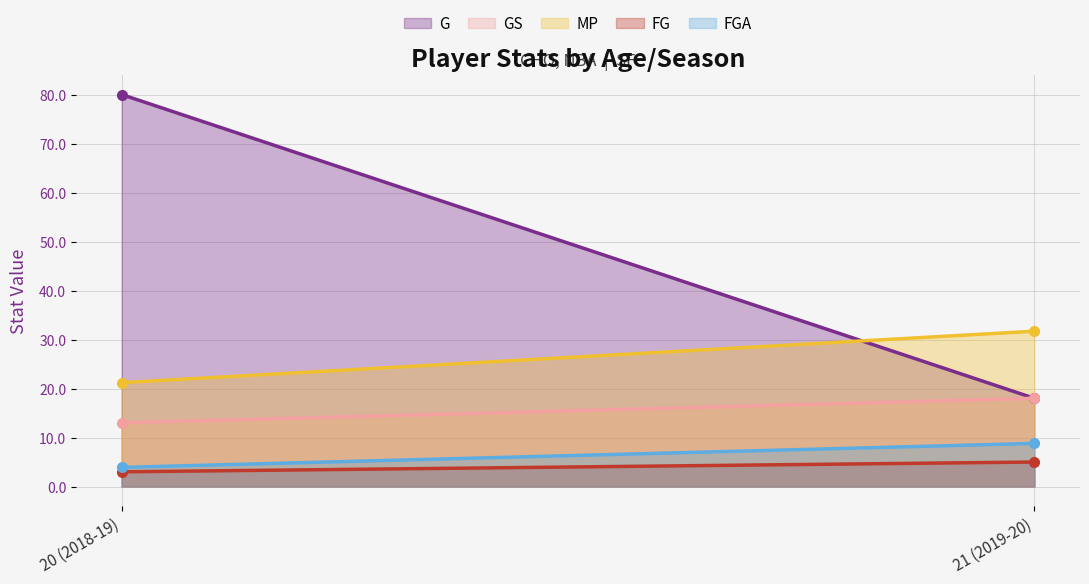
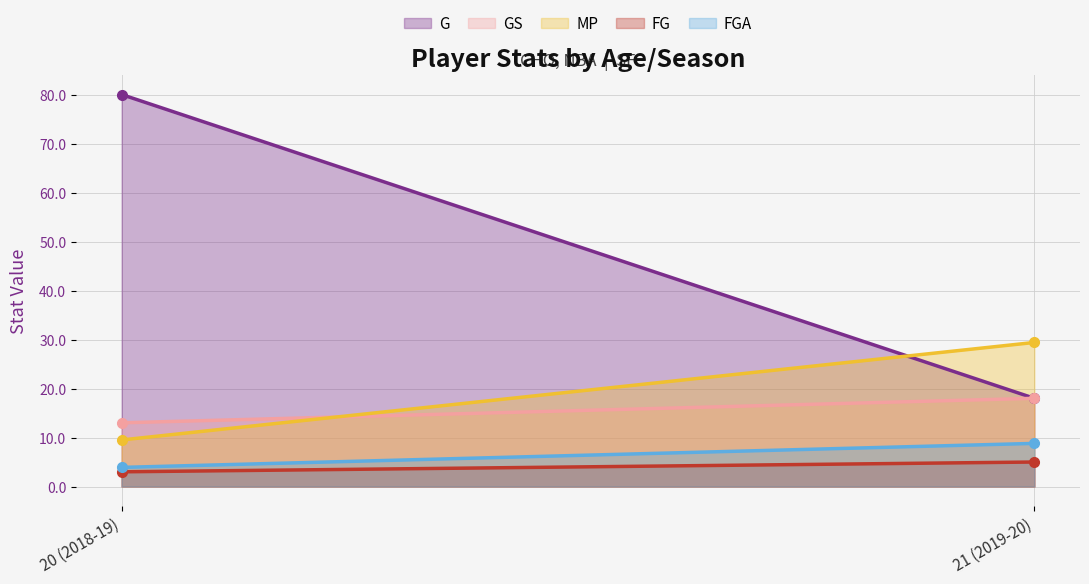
MP, 20 (2018-19): 21 -> 10
MP, 21 (2019-20): 32 -> 29
